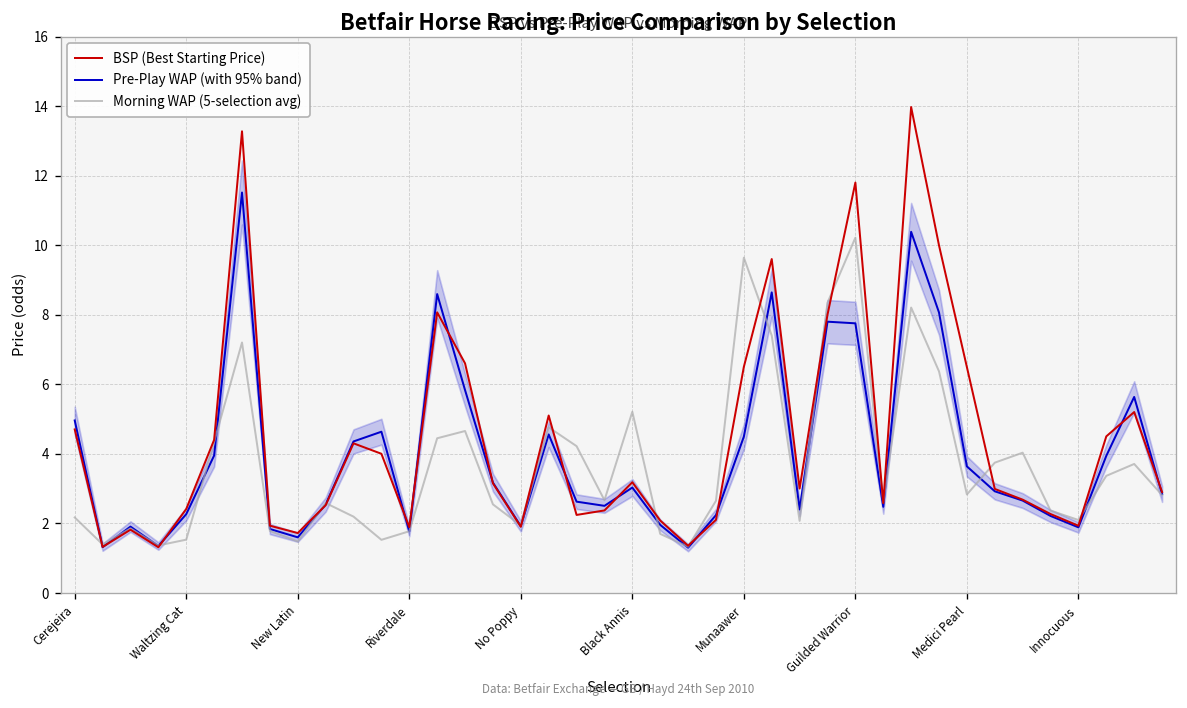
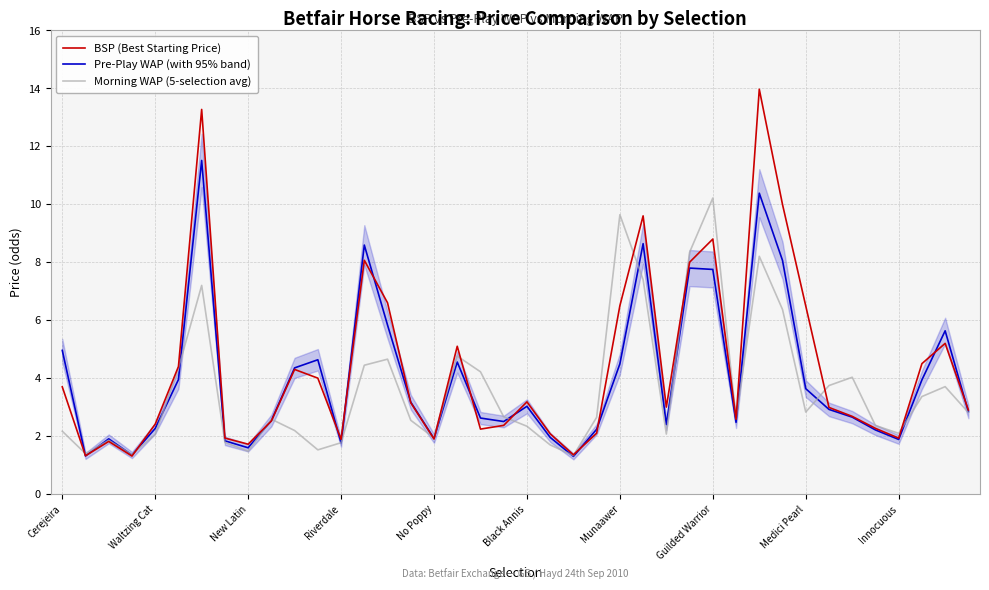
BSP (Best Starting Price), Cerejeira: 4.7 -> 3.7
Morning WAP (5-selection avg), Waltzing Cat: 1.5 -> 2.1
Morning WAP (5-selection avg), Black Annis: 5.2 -> 2.3
BSP (Best Starting Price), Guilded Warrior: 11.8 -> 8.8
